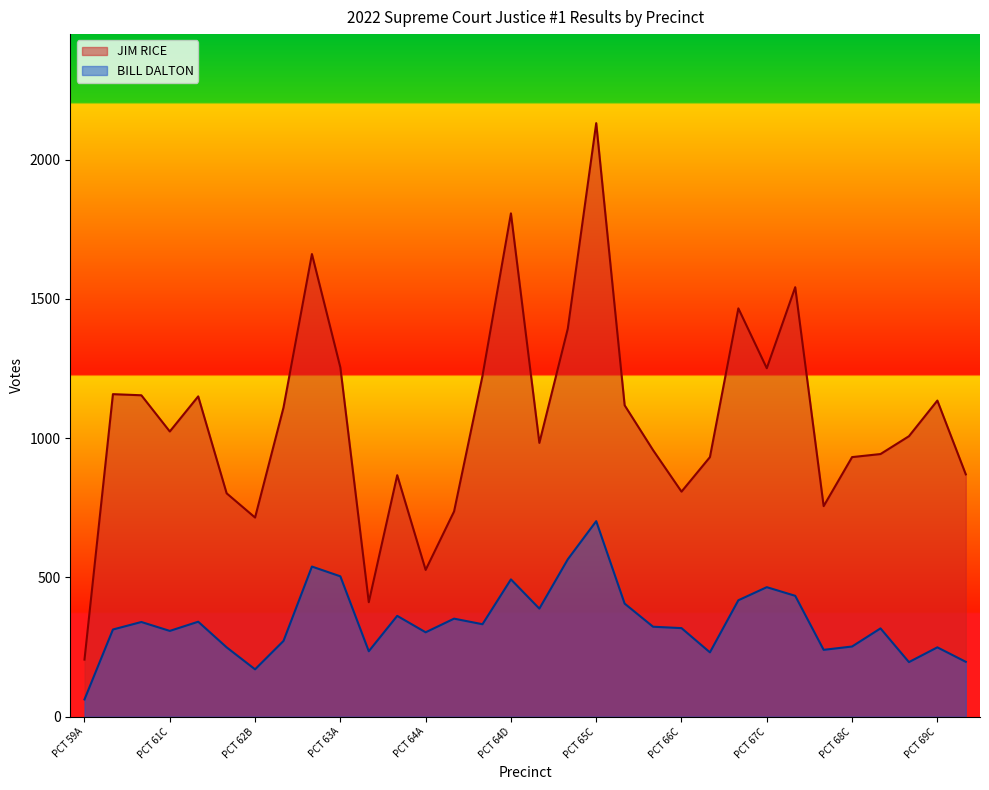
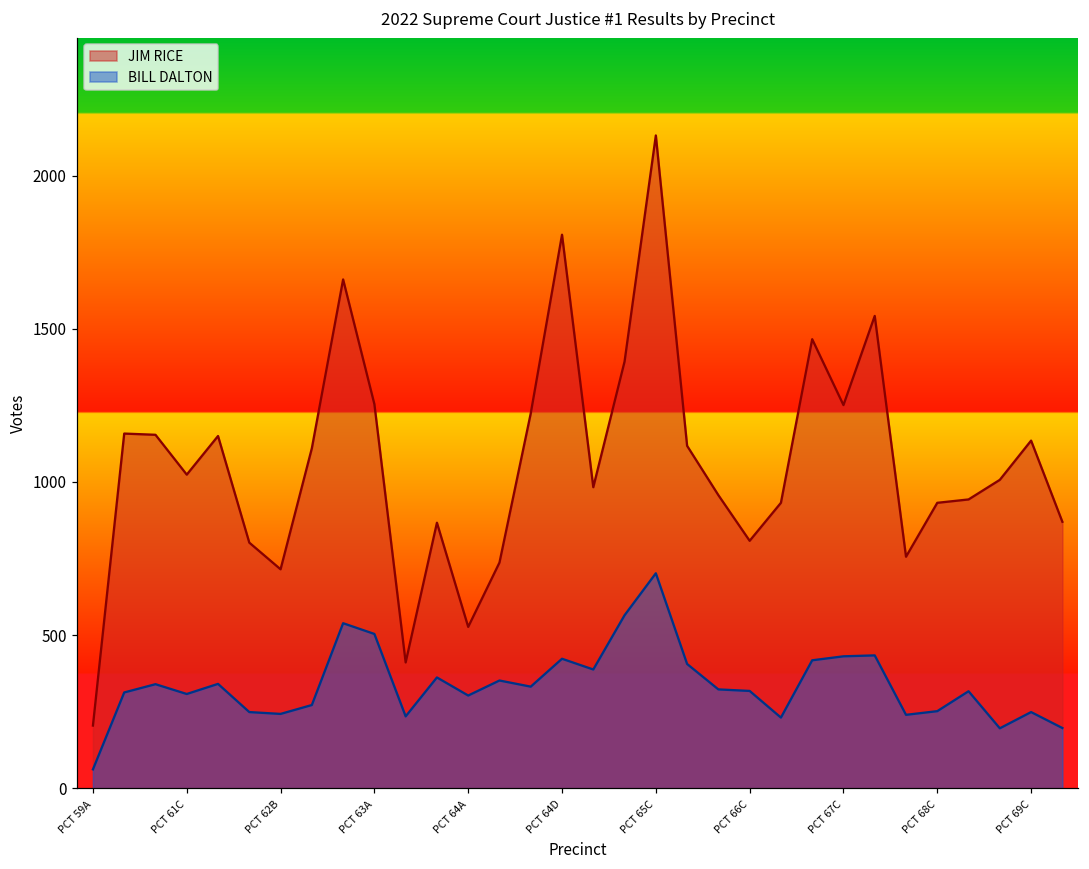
BILL DALTON, PCT 62B: 170 -> 240
BILL DALTON, PCT 64D: 490 -> 420
BILL DALTON, PCT 67C: 470 -> 430
